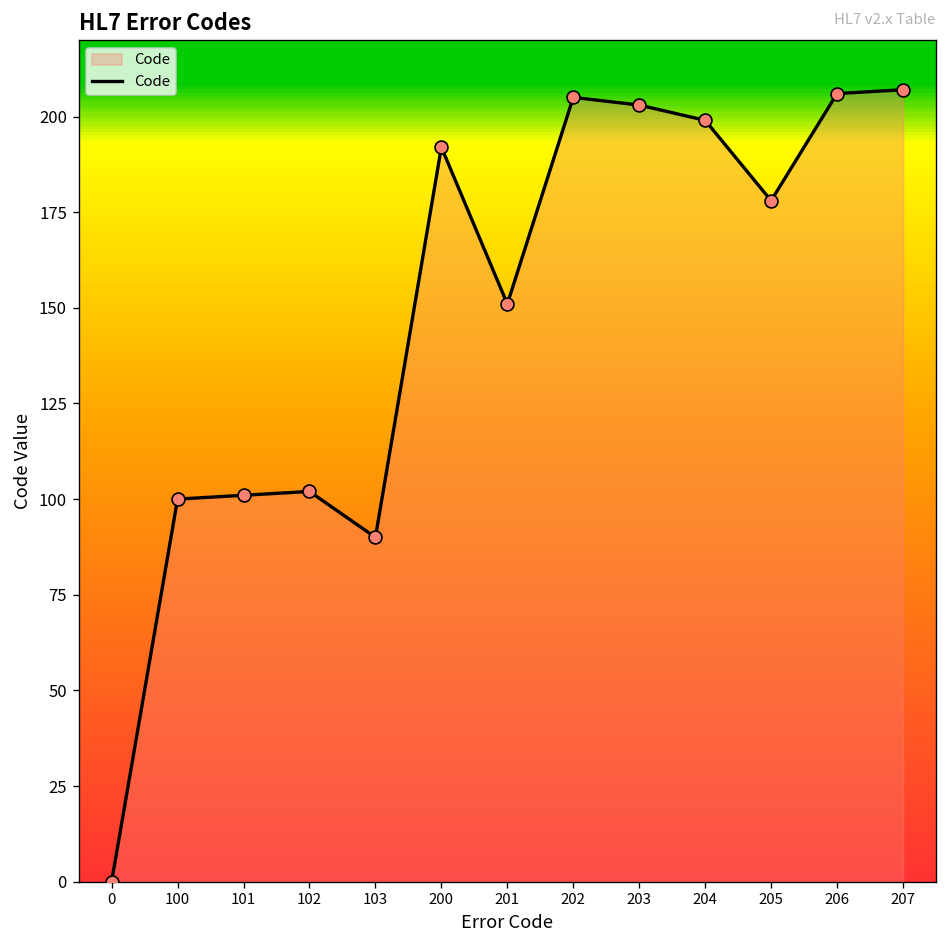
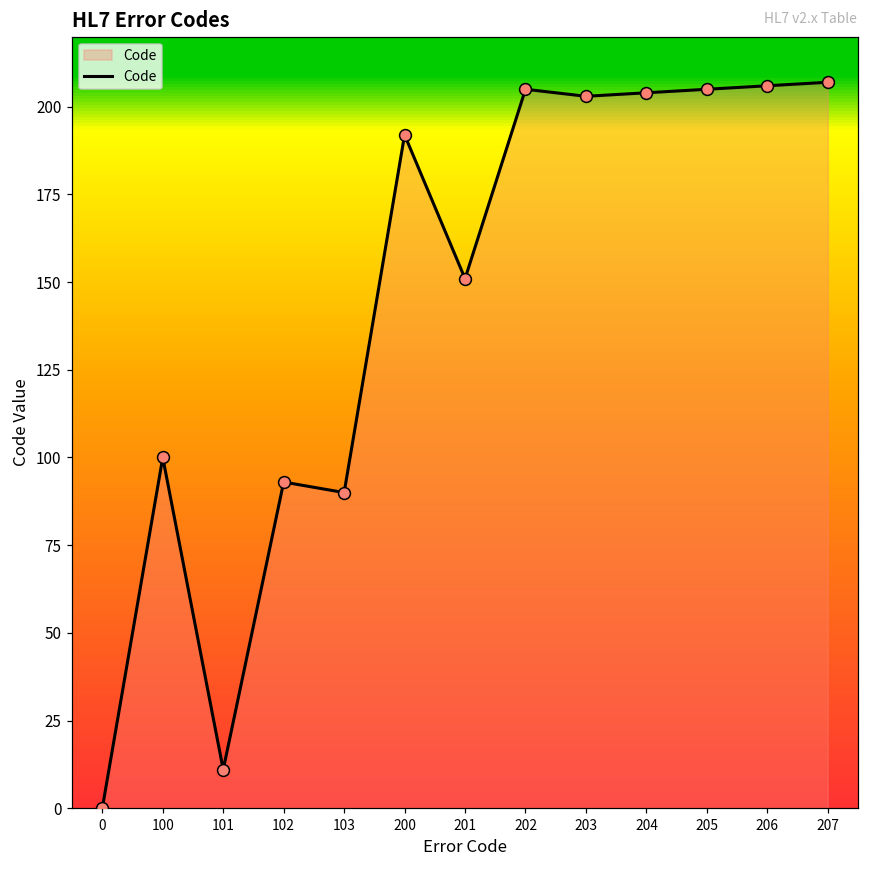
101: 101 -> 11
102: 102 -> 93
204: 199 -> 204
205: 178 -> 205
